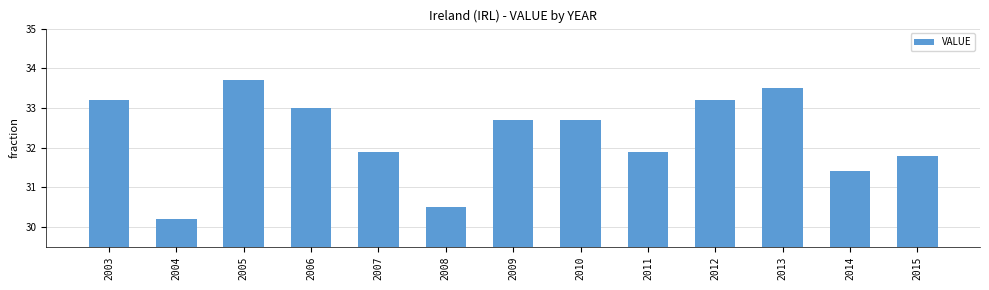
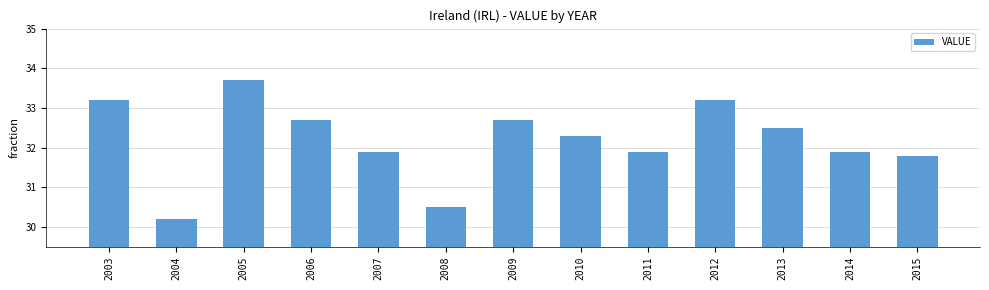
2006: 33.0 -> 32.7
2010: 32.7 -> 32.3
2013: 33.5 -> 32.5
2014: 31.4 -> 31.9
